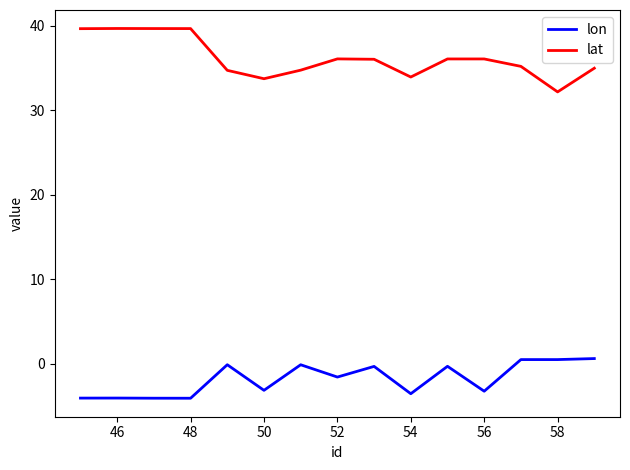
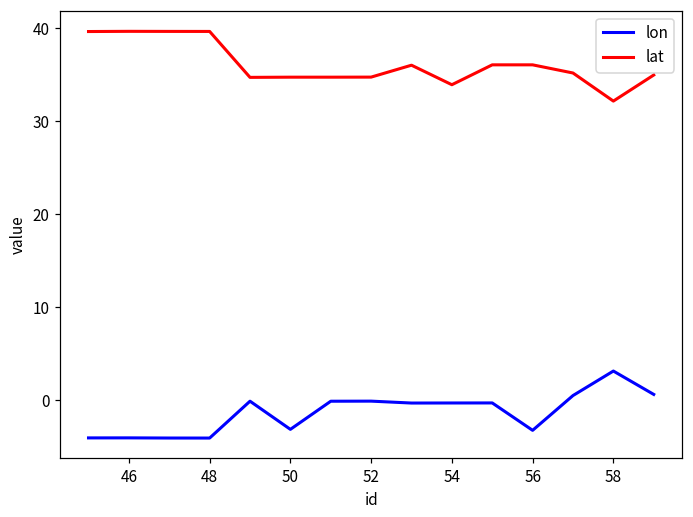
lat, 50: 34 -> 35
lon, 52: -2 -> 0
lat, 52: 36 -> 35
lon, 54: -4 -> 0
lon, 58: 1 -> 3
